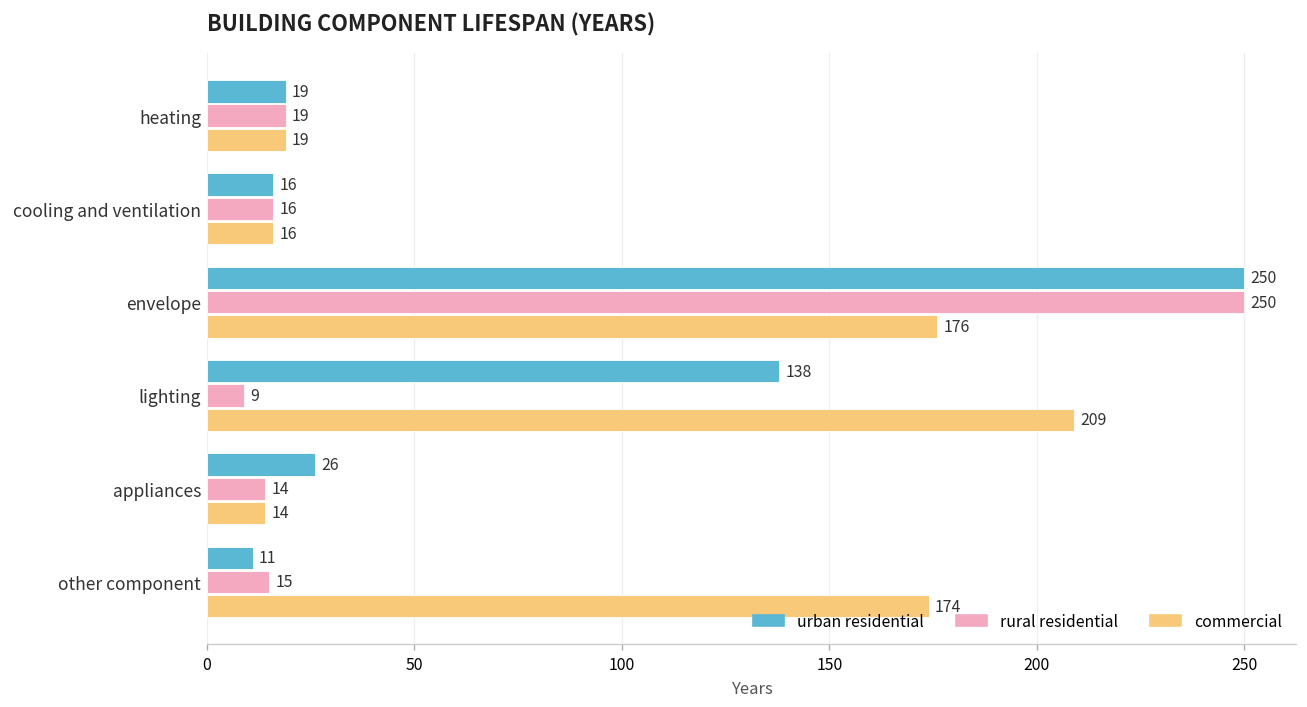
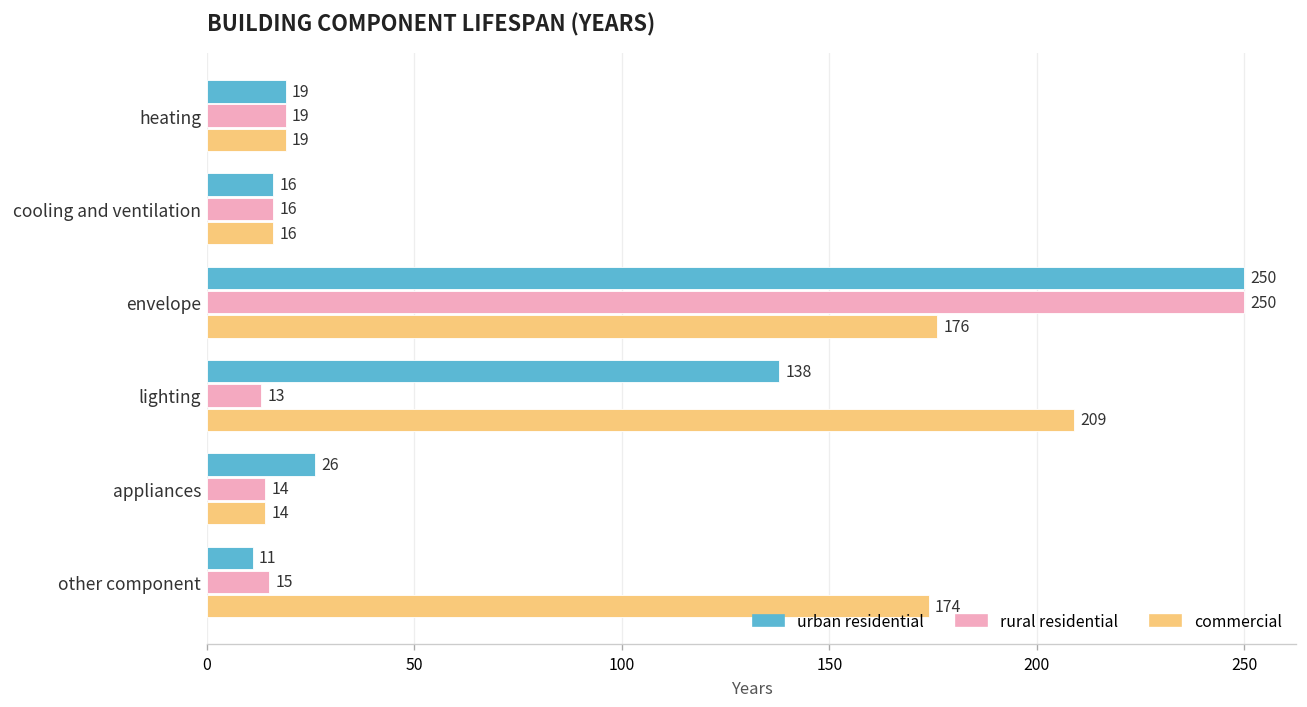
rural residential, lighting: 9 -> 13
